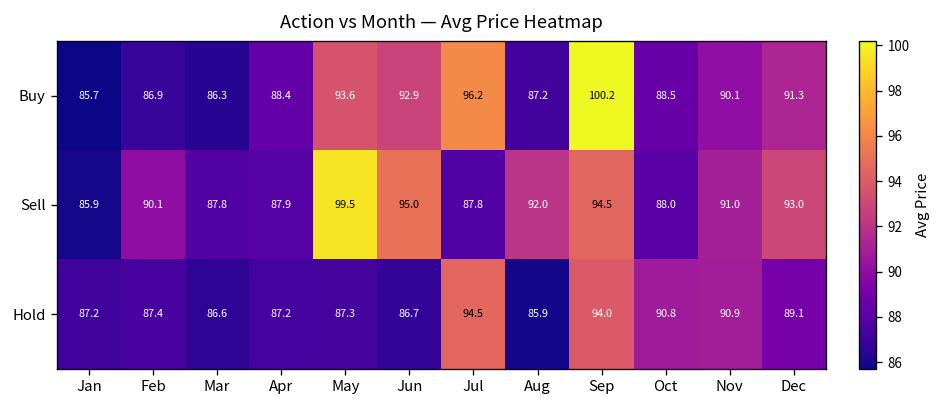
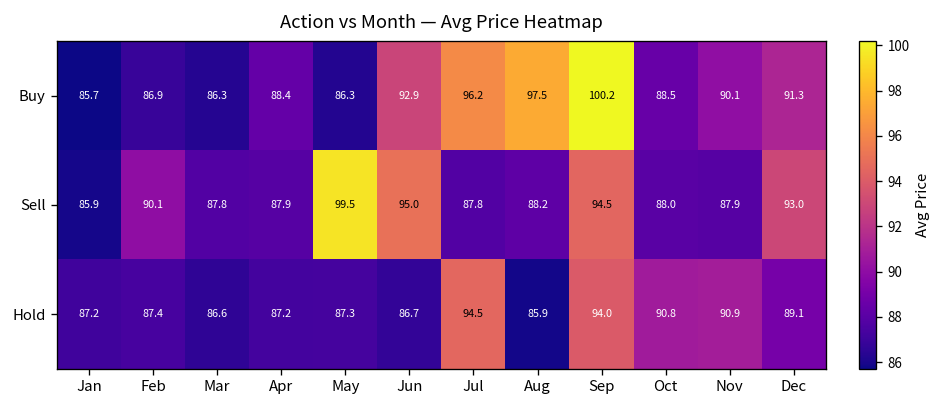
Buy, May: 93.6 -> 86.3
Buy, Aug: 87.2 -> 97.5
Sell, Aug: 92.0 -> 88.2
Sell, Nov: 91.0 -> 87.9
